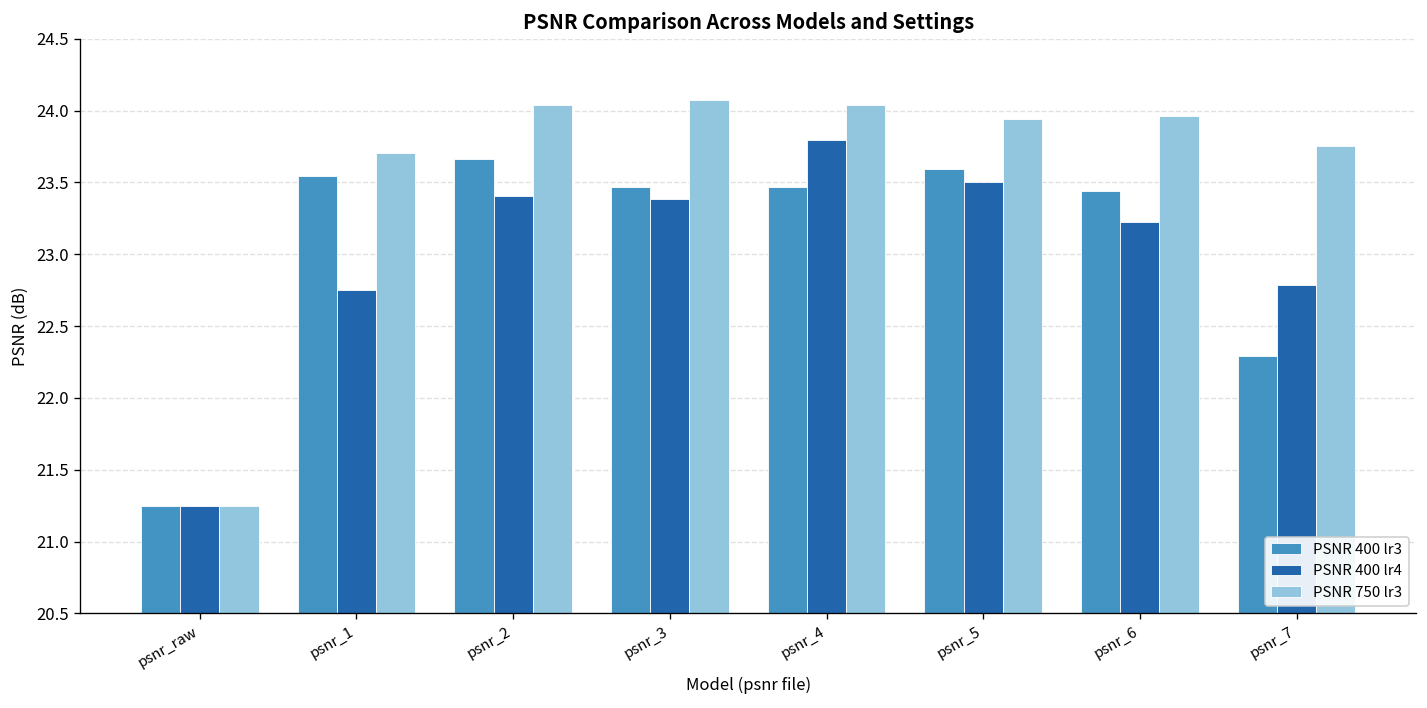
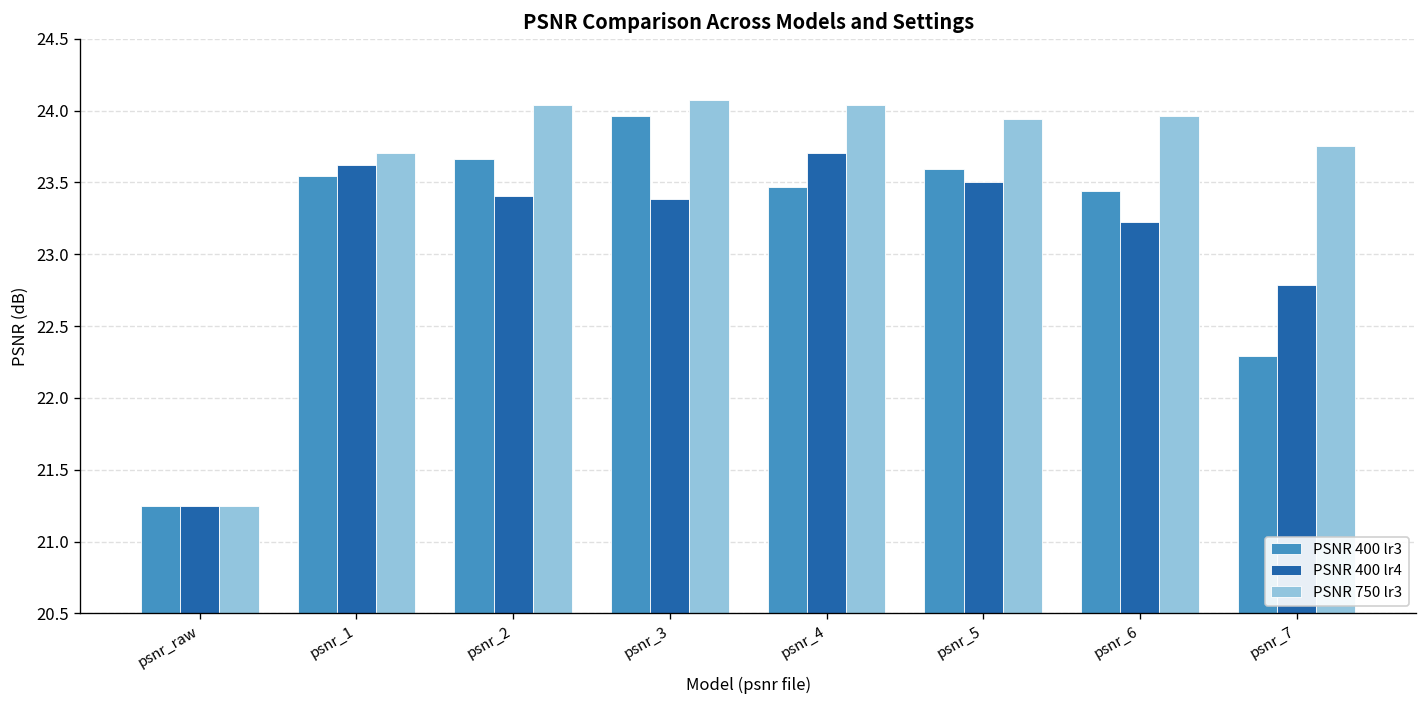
PSNR 400 lr4, psnr_1: 22.75 -> 23.62
PSNR 400 lr3, psnr_3: 23.47 -> 23.96
PSNR 400 lr4, psnr_4: 23.79 -> 23.71
